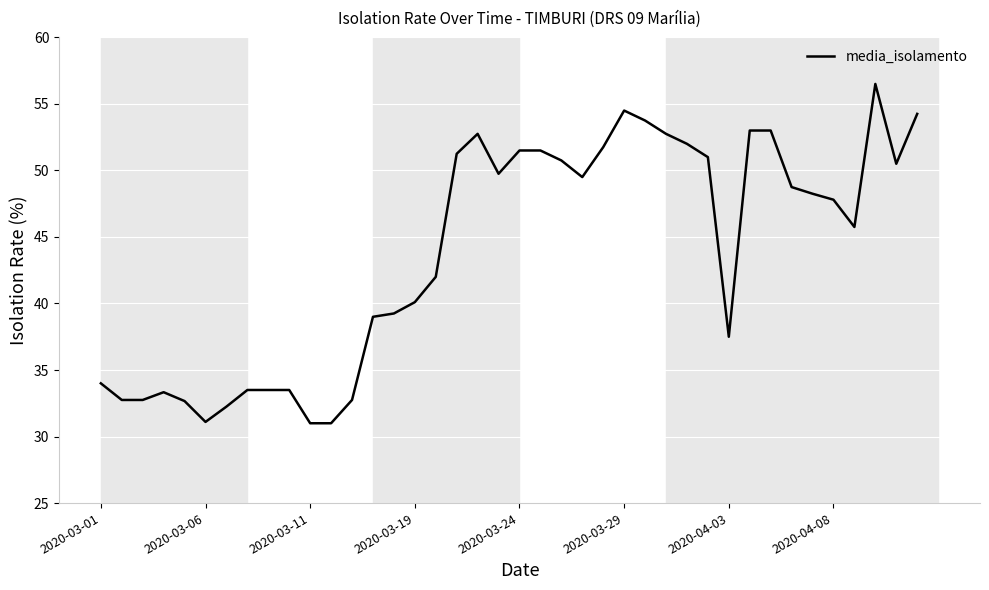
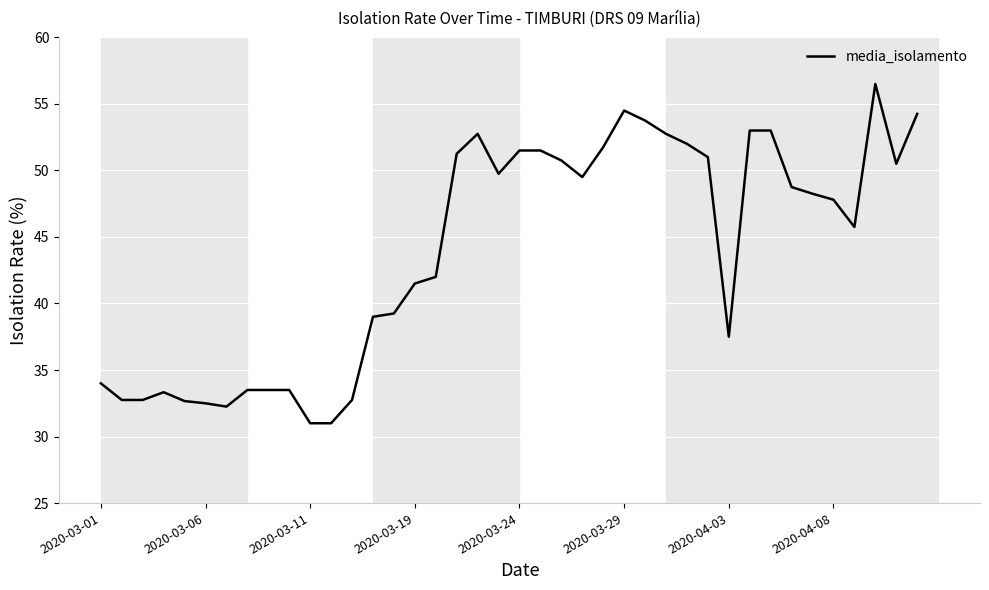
2020-03-06: 31.1 -> 32.5
2020-03-19: 40.1 -> 41.5
